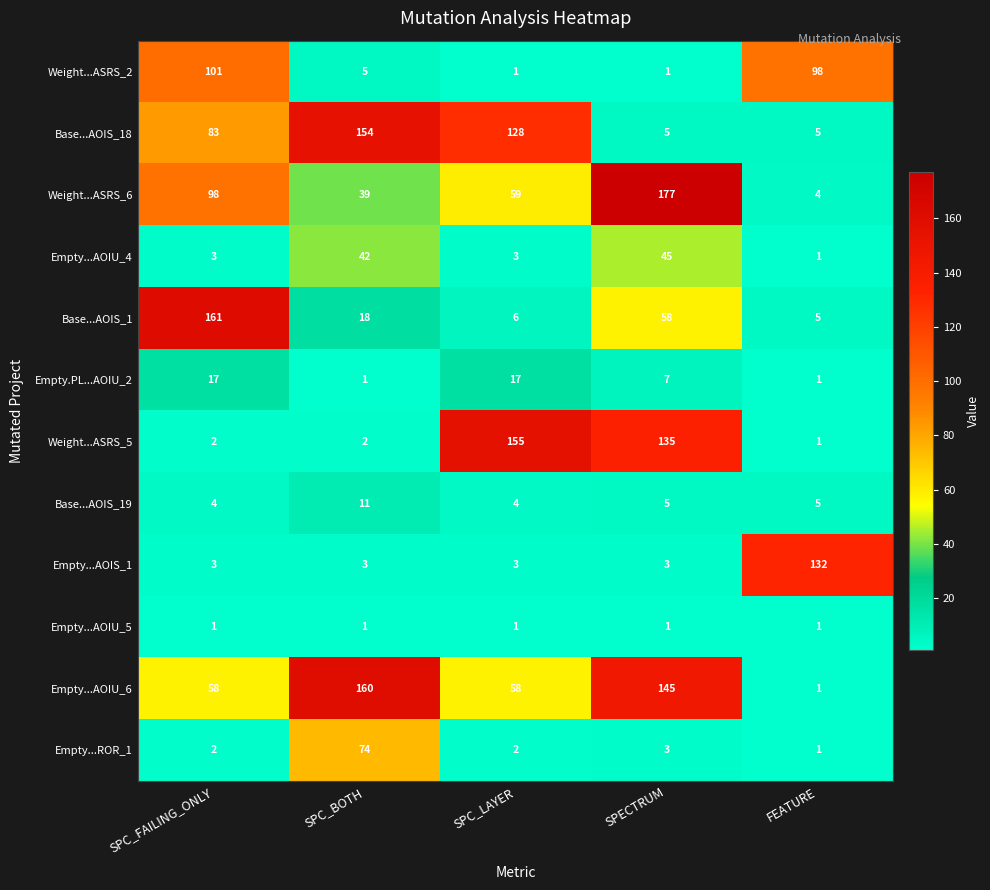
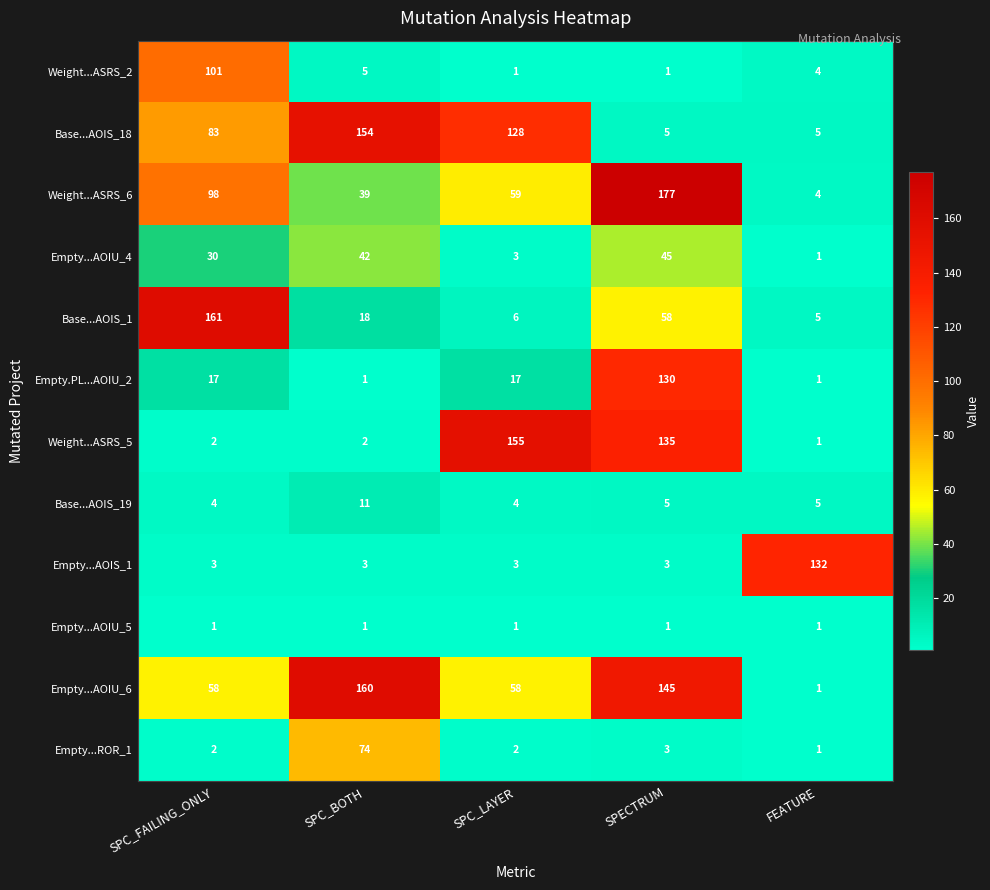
Weight...ASRS_2, FEATURE: 98 -> 4
Empty...AOIU_4, SPC_FAILING_ONLY: 3 -> 30
Empty.PL...AOIU_2, SPECTRUM: 7 -> 130
